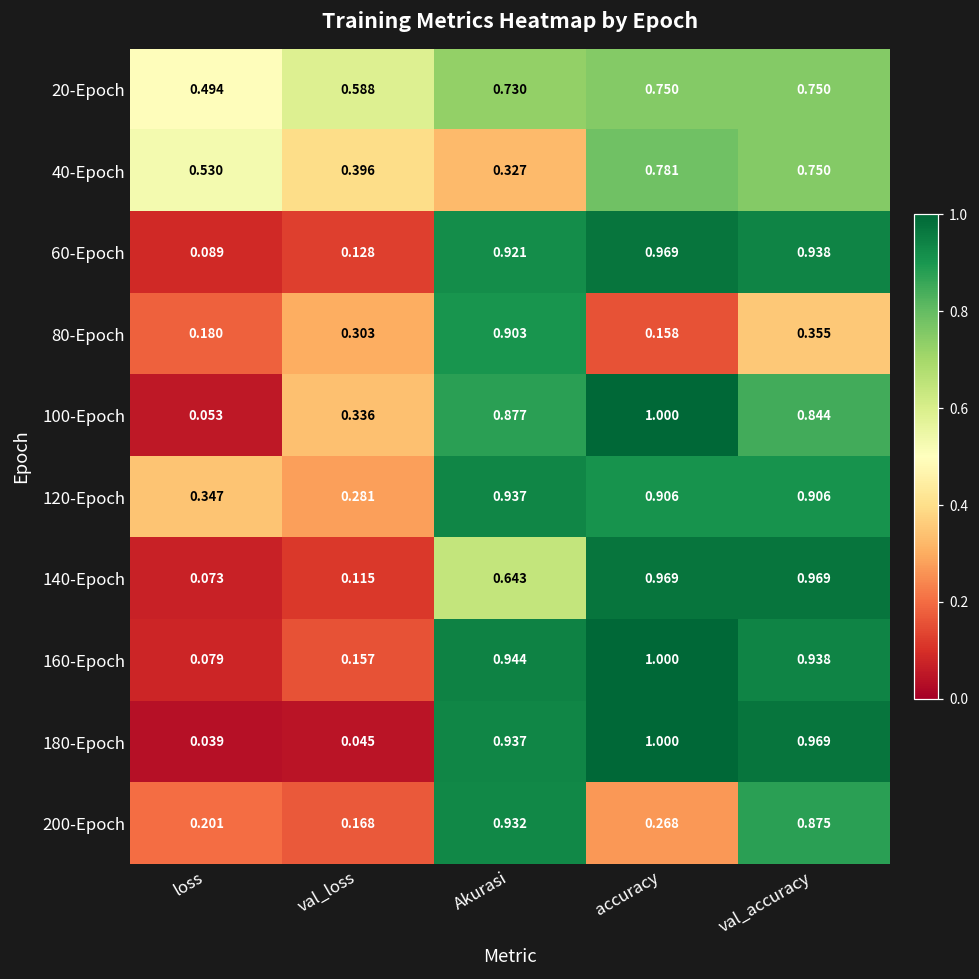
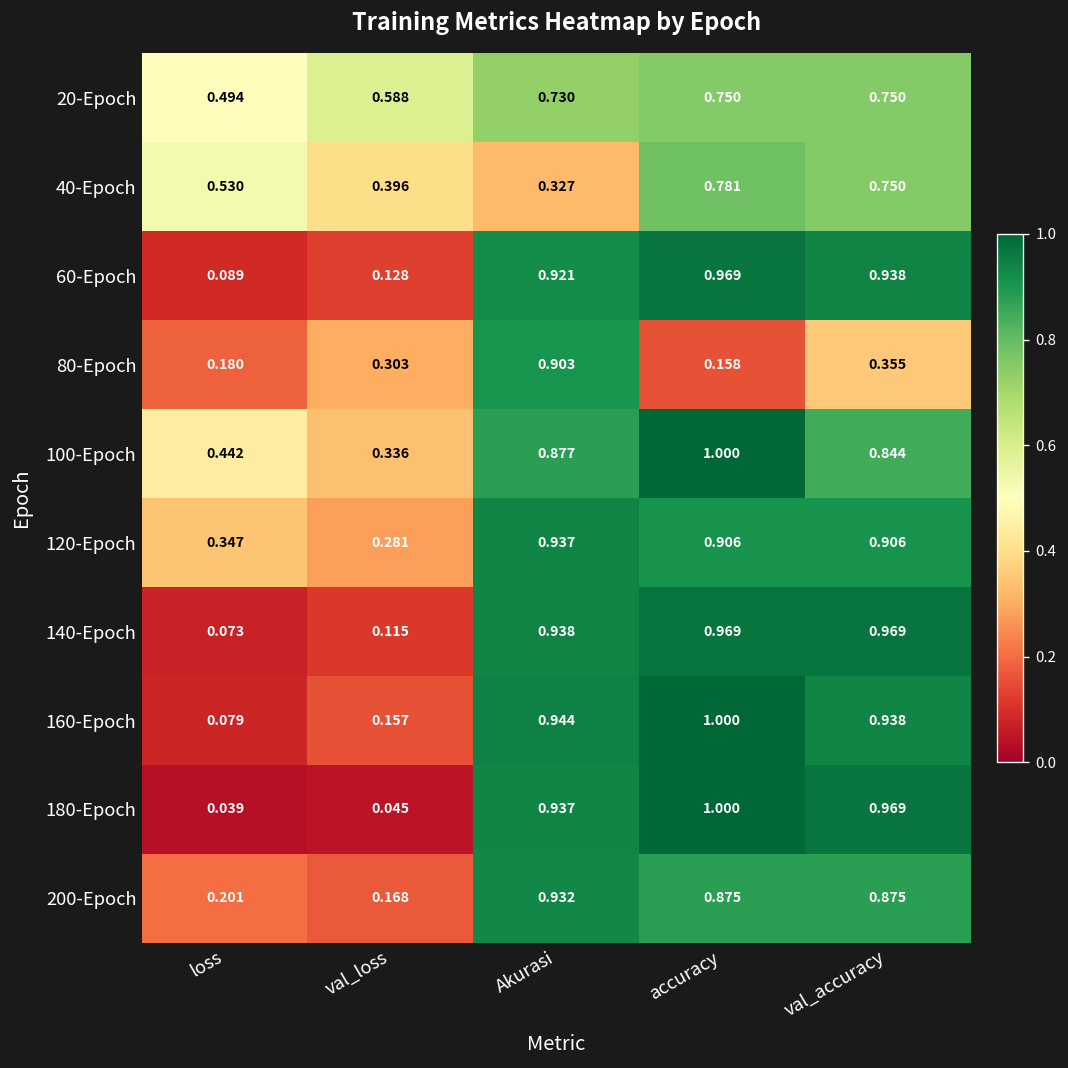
100-Epoch, loss: 0.053 -> 0.442
140-Epoch, Akurasi: 0.643 -> 0.938
200-Epoch, accuracy: 0.268 -> 0.875
